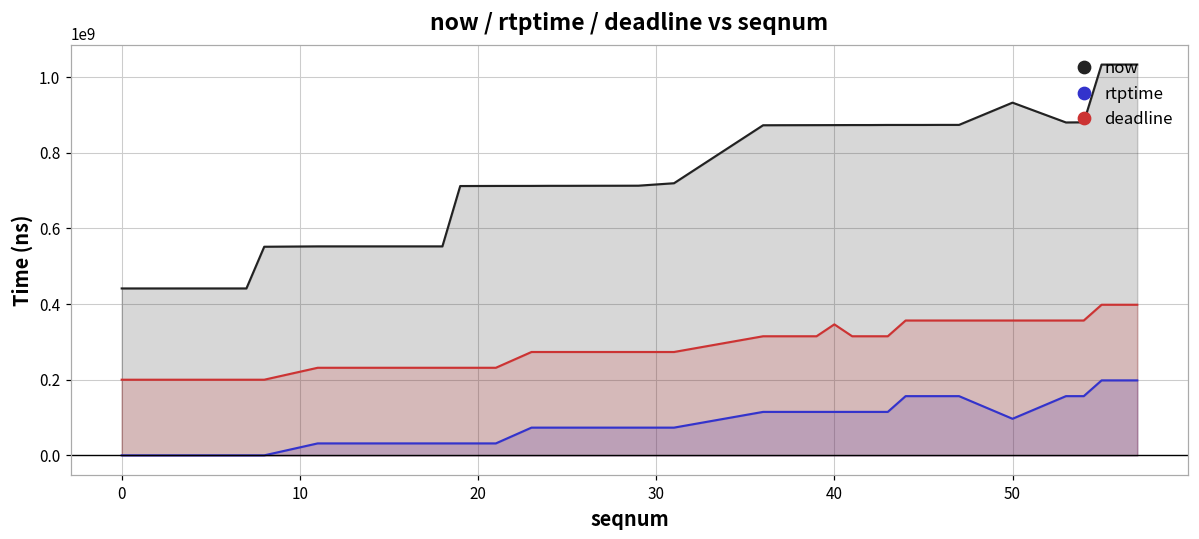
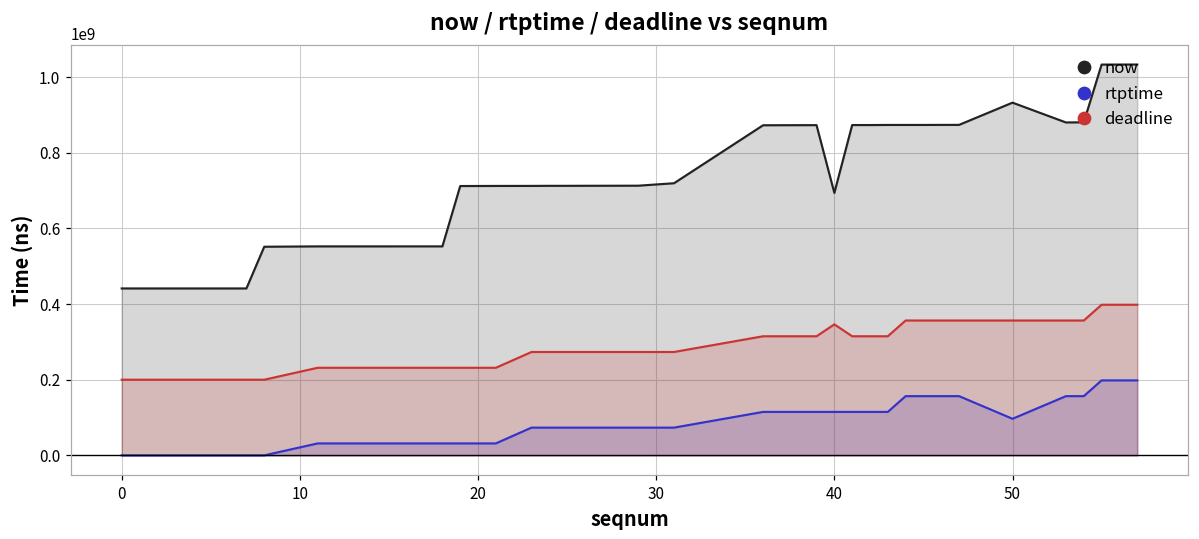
now, 40: 870000000 -> 690000000
